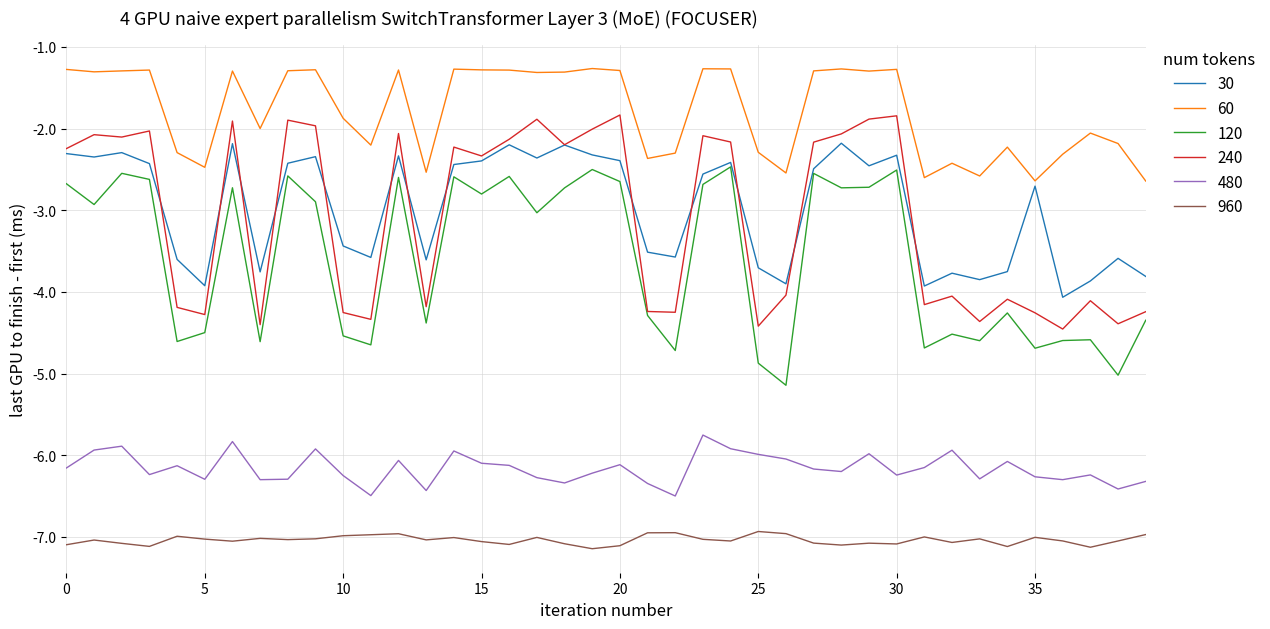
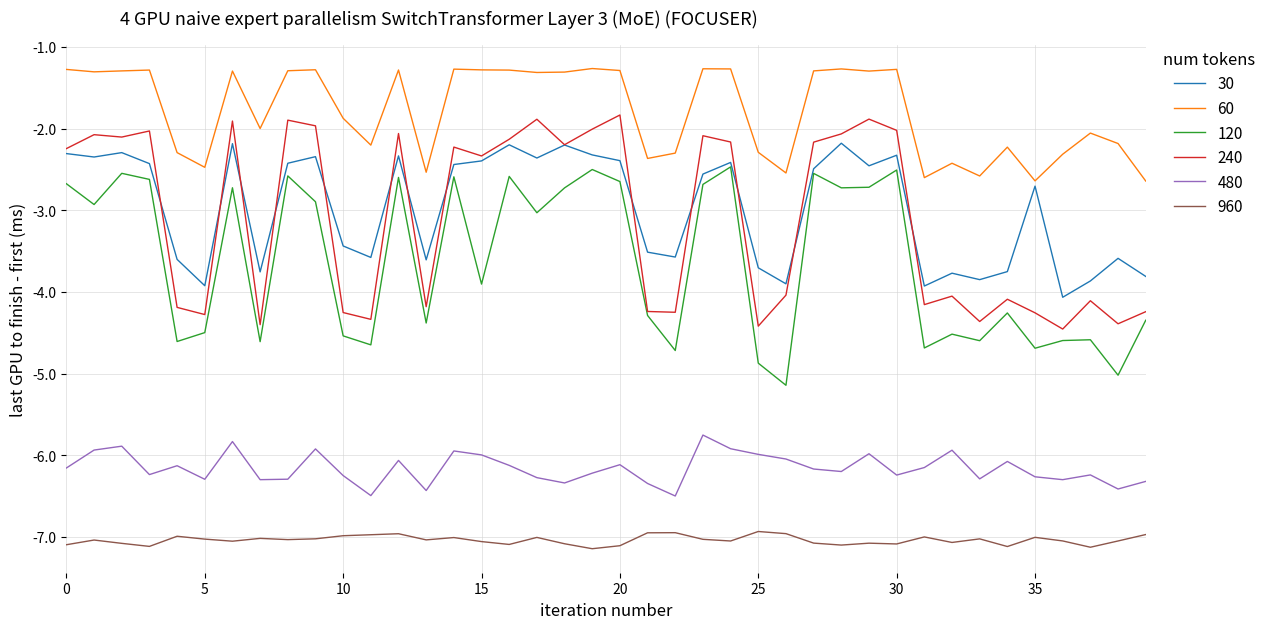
120, 15: -2.8 -> -3.9
480, 15: -6.1 -> -6.0
240, 30: -1.8 -> -2.0
